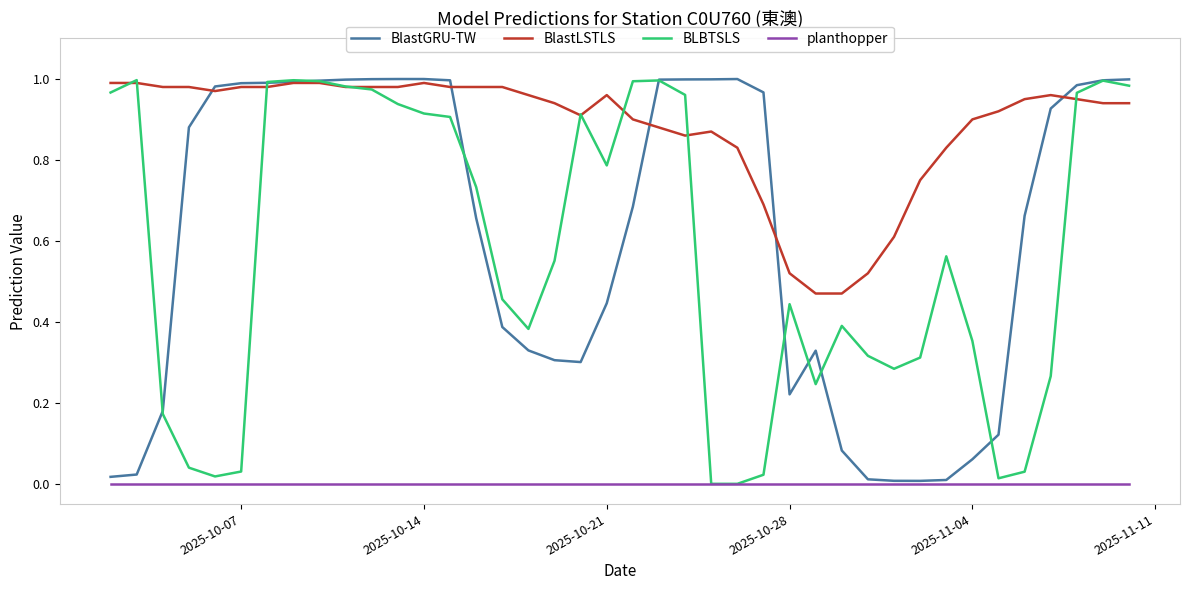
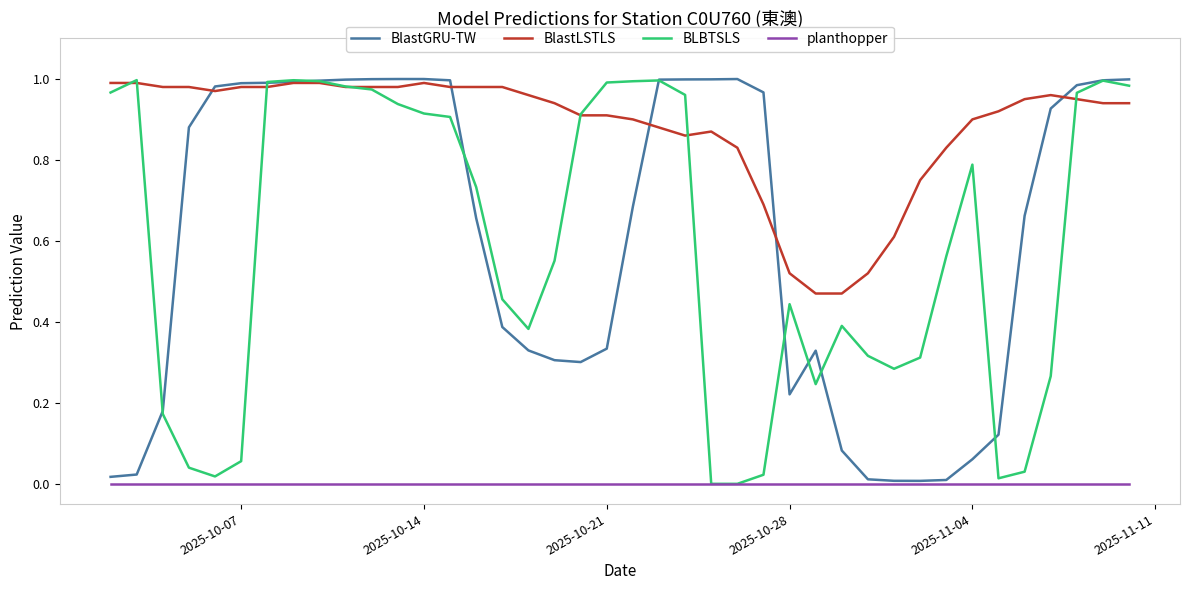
BLBTSLS, 2025-10-07: 0.03 -> 0.06
BlastGRU-TW, 2025-10-21: 0.45 -> 0.33
BlastLSTLS, 2025-10-21: 0.96 -> 0.91
BLBTSLS, 2025-10-21: 0.79 -> 0.99
BLBTSLS, 2025-11-04: 0.35 -> 0.79
